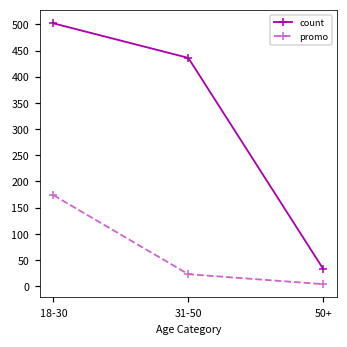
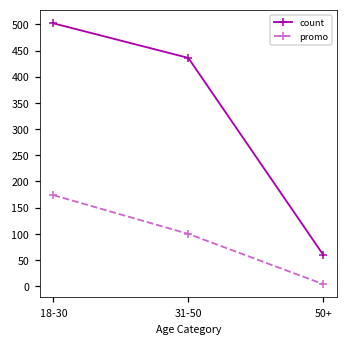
promo, 31-50: 20 -> 100
count, 50+: 30 -> 60
